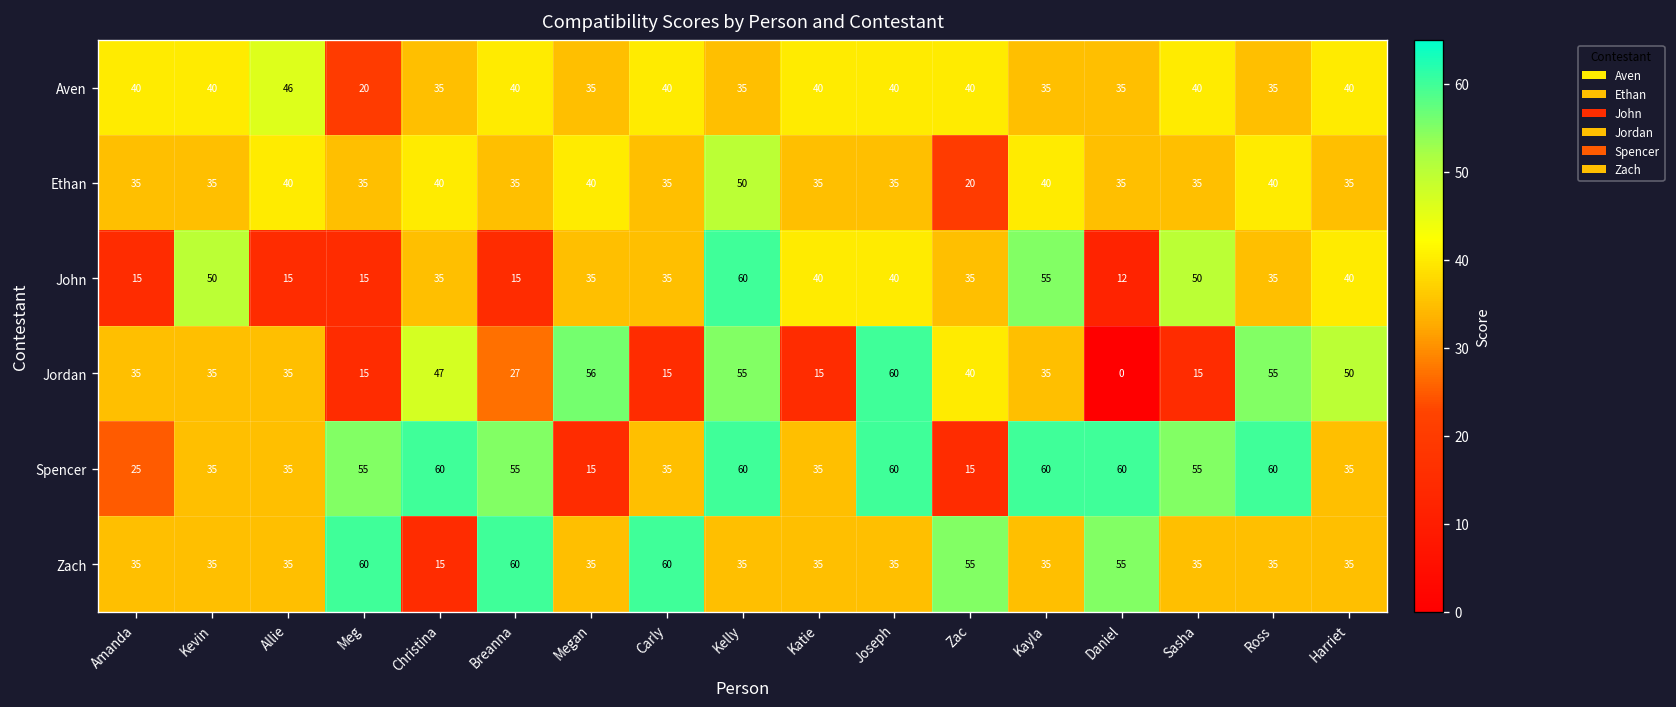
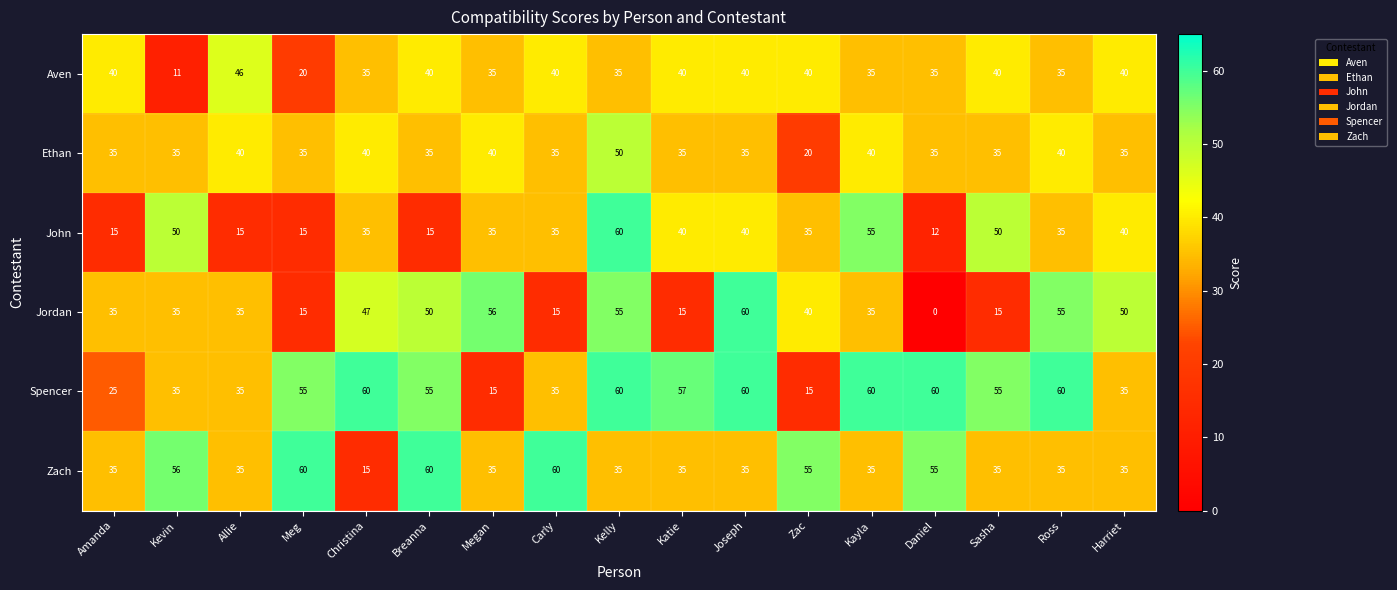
Aven, Kevin: 40 -> 11
Jordan, Breanna: 27 -> 50
Spencer, Katie: 35 -> 57
Zach, Kevin: 35 -> 56
